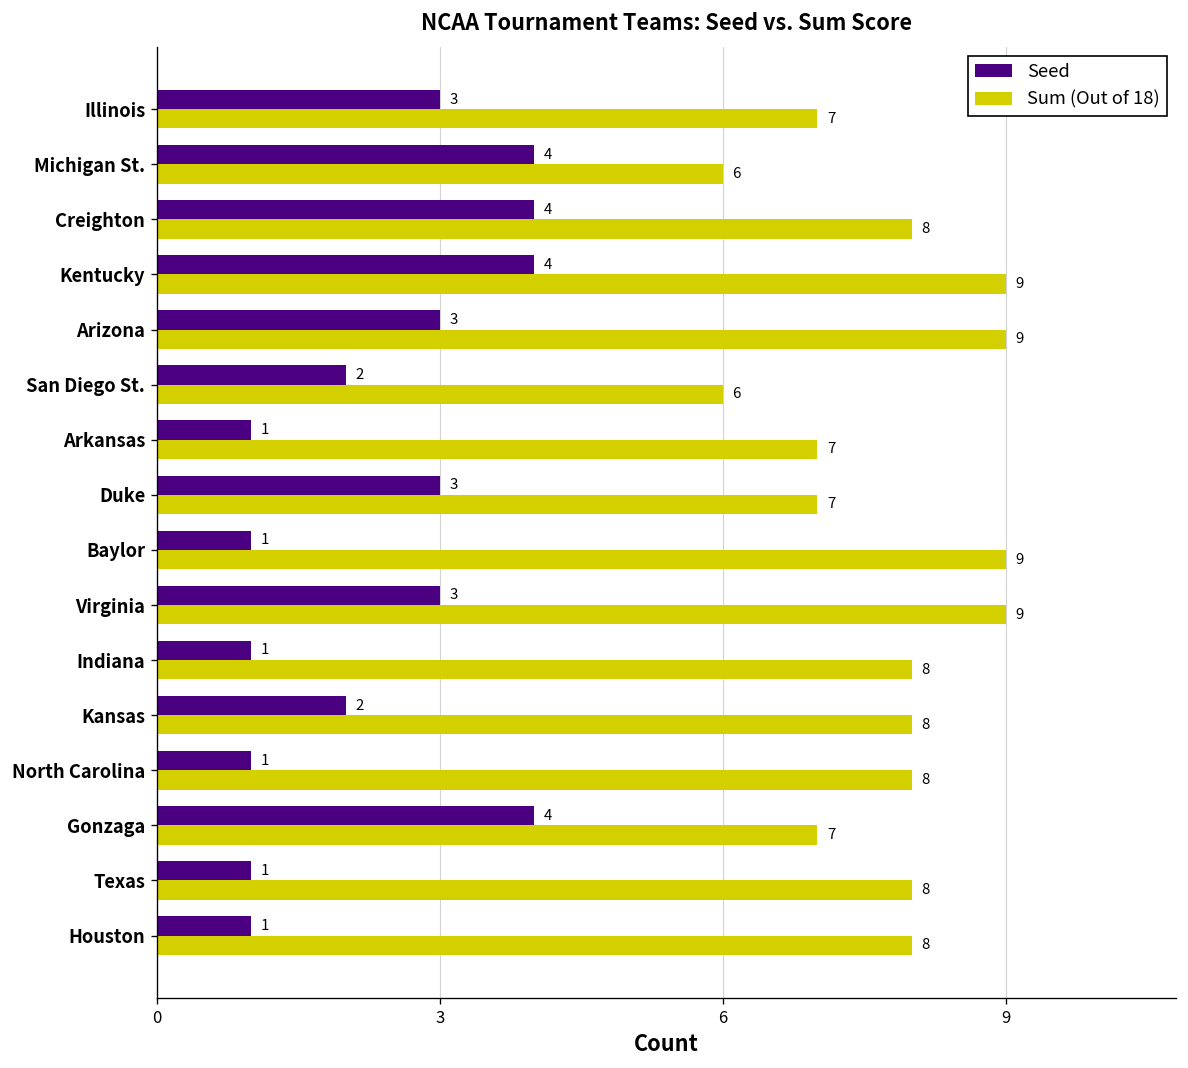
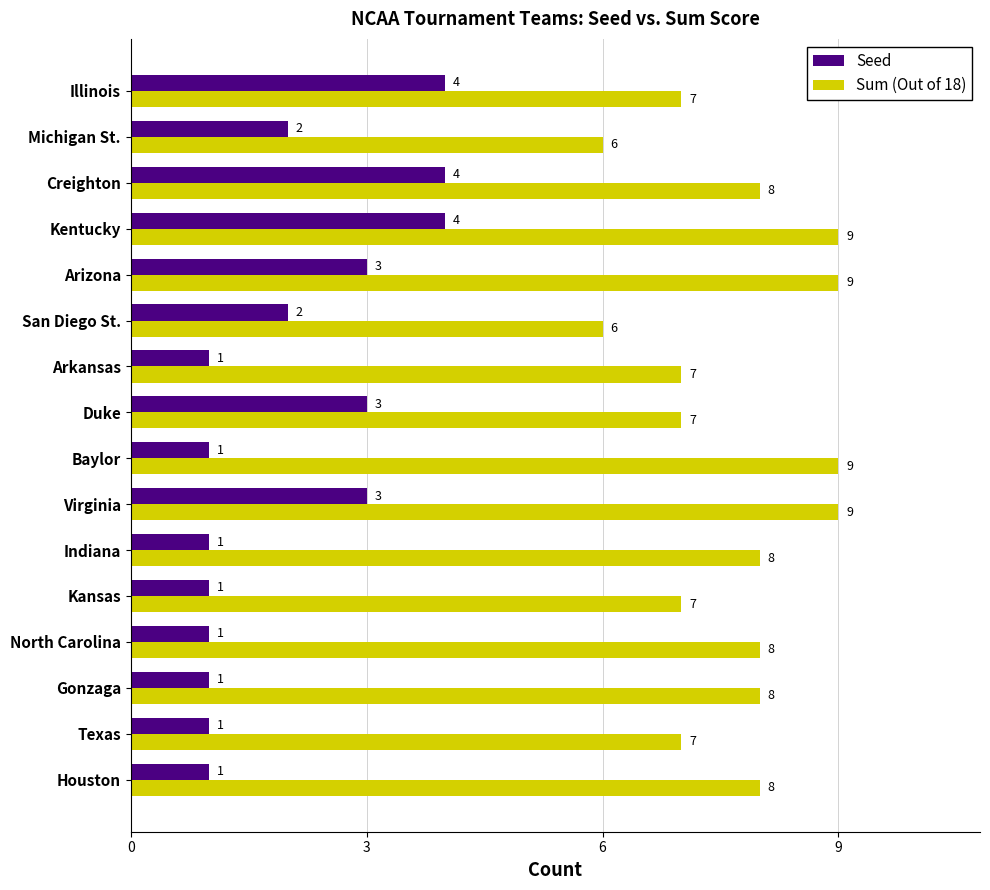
Seed, Illinois: 3 -> 4
Seed, Michigan St.: 4 -> 2
Seed, Kansas: 2 -> 1
Sum (Out of 18), Kansas: 8 -> 7
Seed, Gonzaga: 4 -> 1
Sum (Out of 18), Gonzaga: 7 -> 8
Sum (Out of 18), Texas: 8 -> 7
